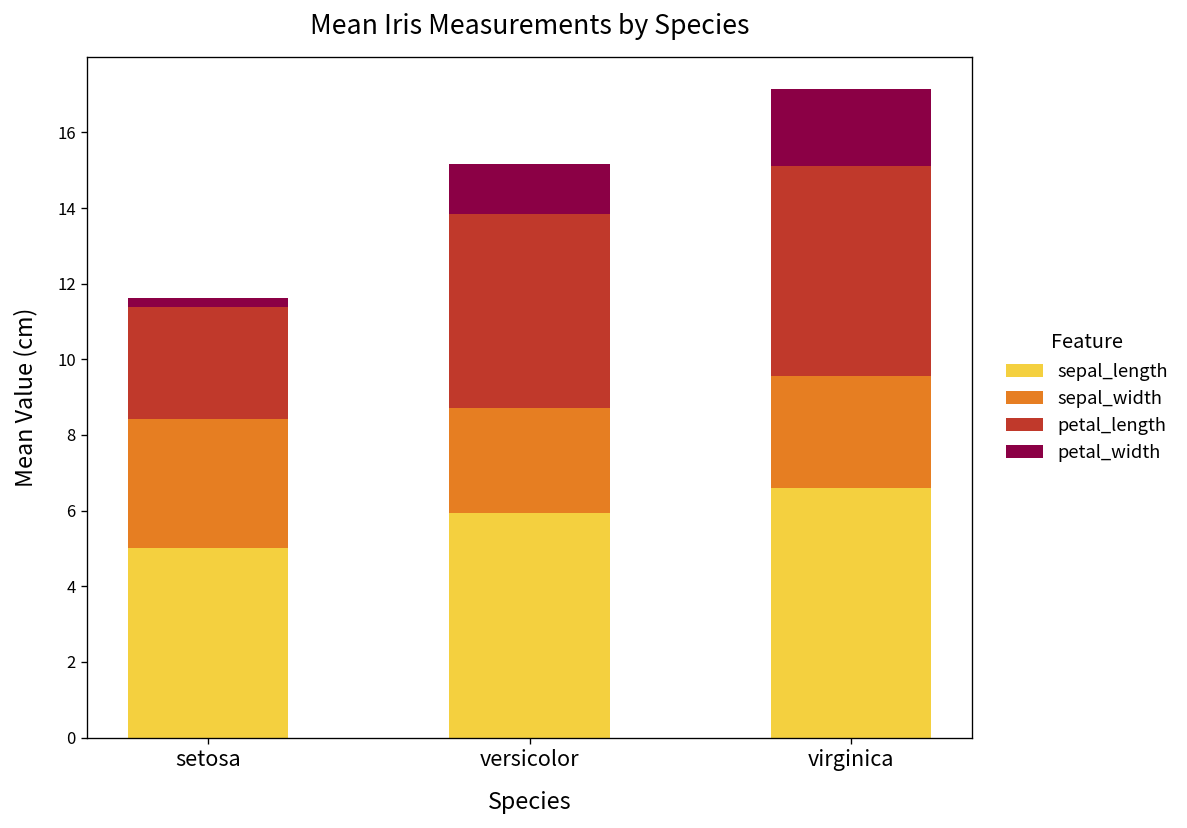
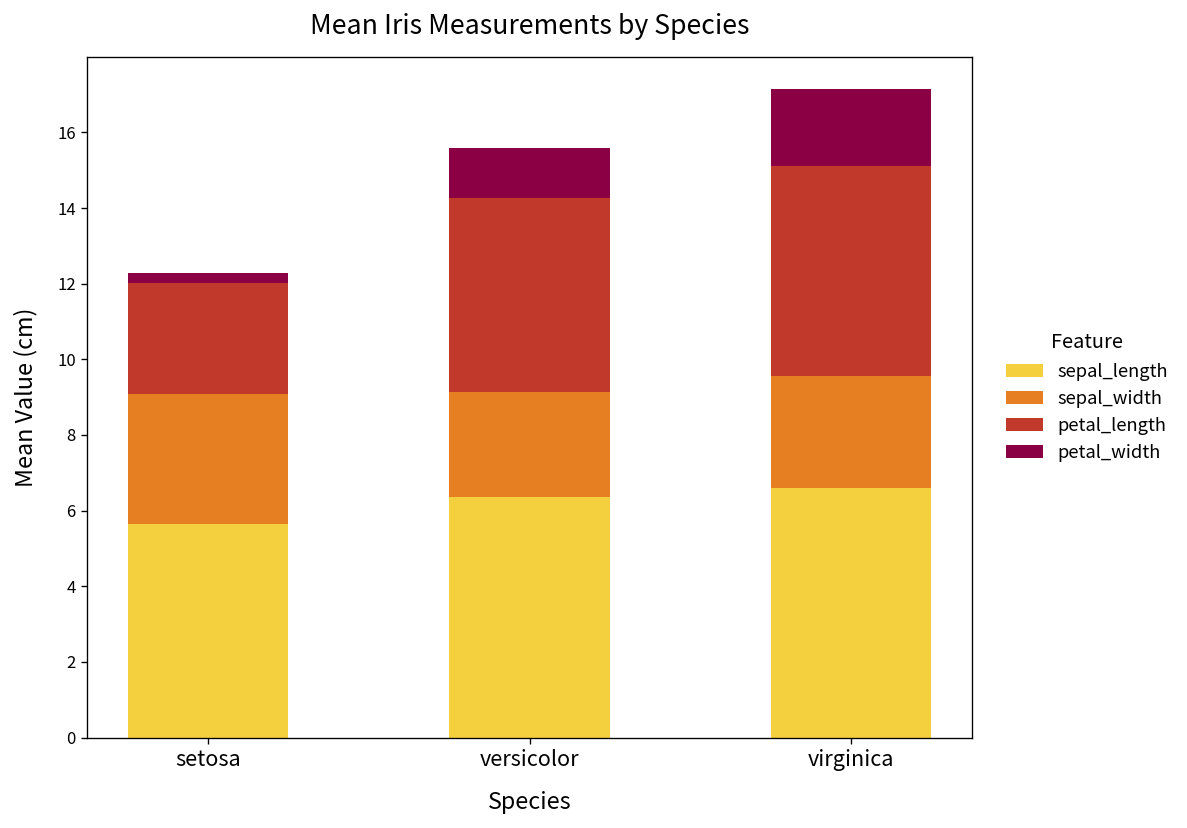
sepal_length, setosa: 5.0 -> 5.6
sepal_length, versicolor: 5.9 -> 6.4
